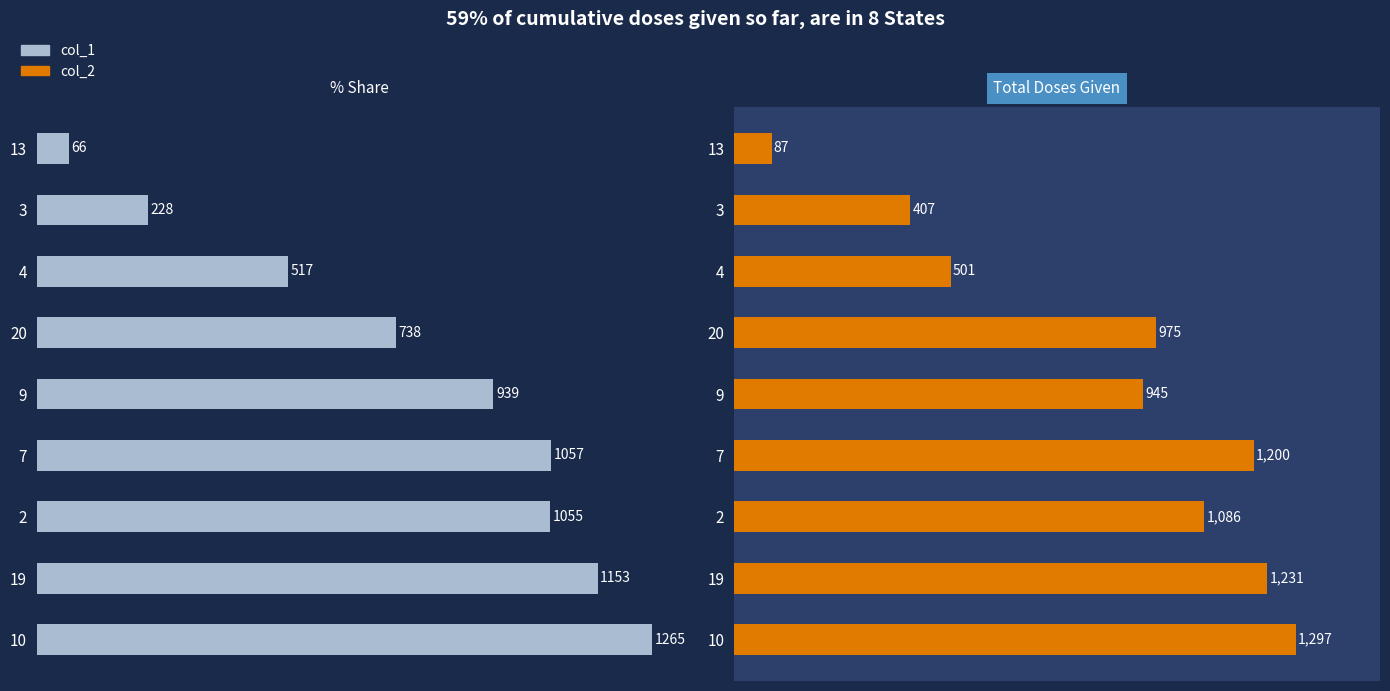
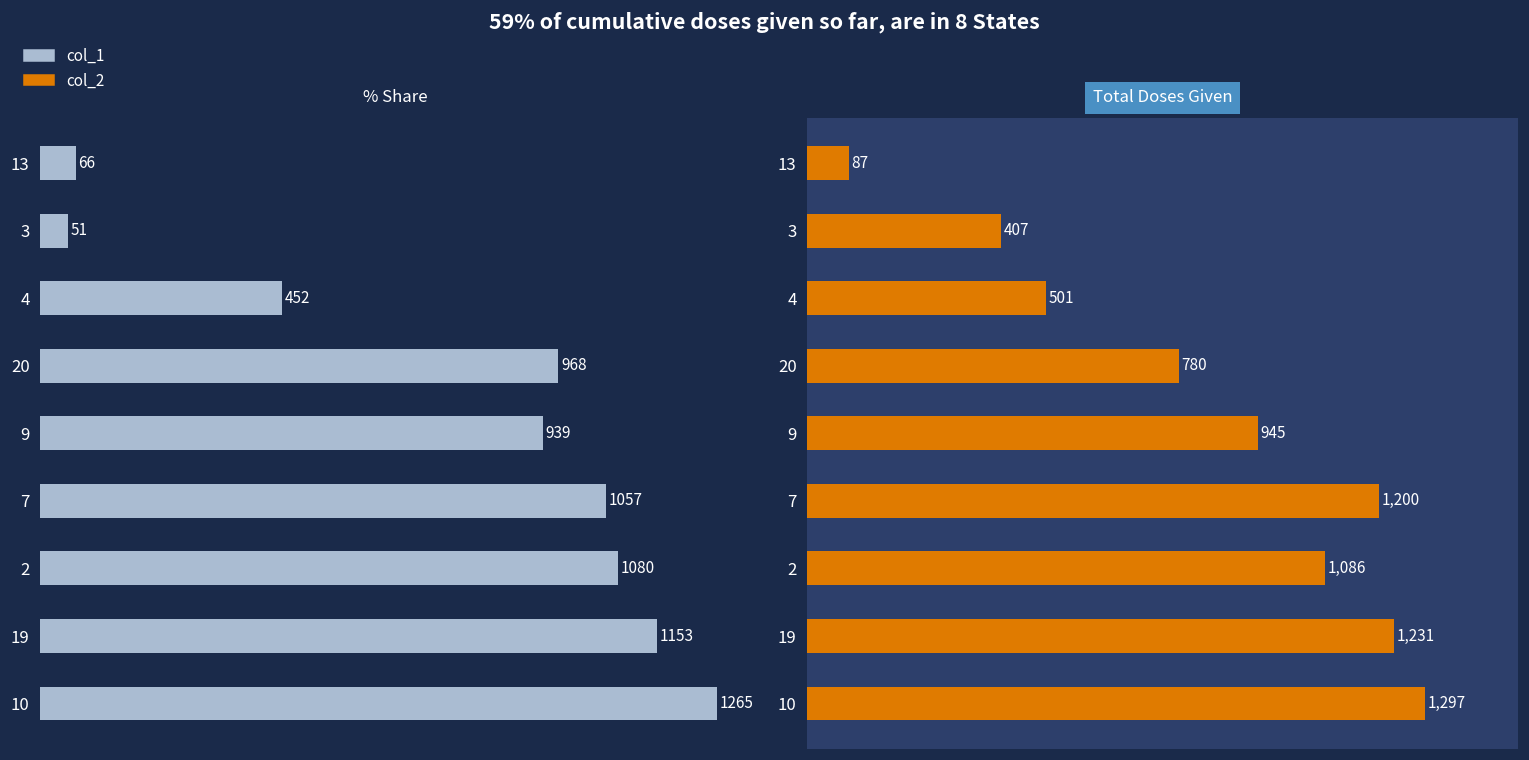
% Share, 3: 228 -> 51
% Share, 4: 517 -> 452
% Share, 20: 738 -> 968
% Share, 2: 1055 -> 1080
Total Doses Given, 20: 975 -> 780
